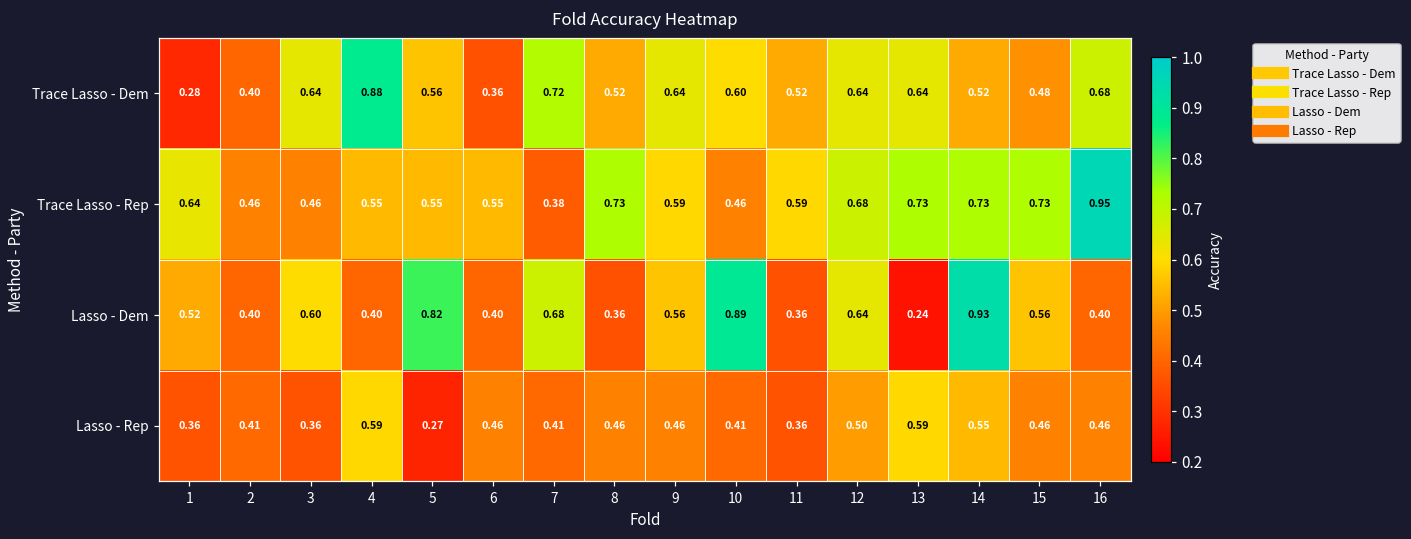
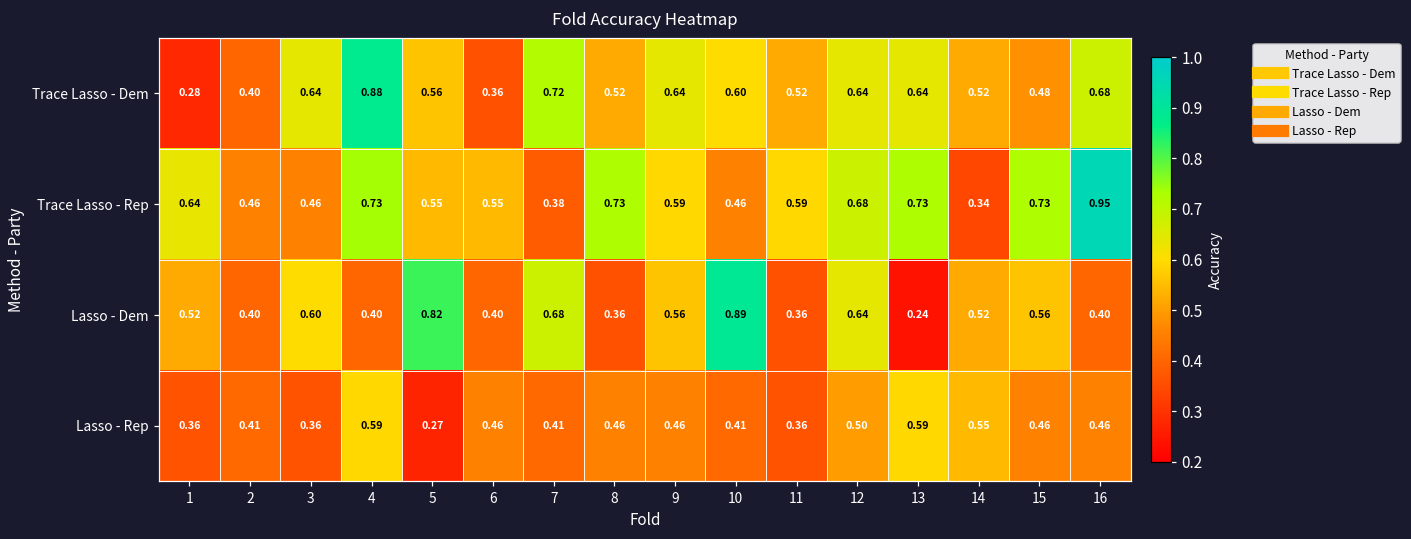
Trace Lasso - Rep, 4: 0.55 -> 0.73
Trace Lasso - Rep, 14: 0.73 -> 0.34
Lasso - Dem, 14: 0.93 -> 0.52
